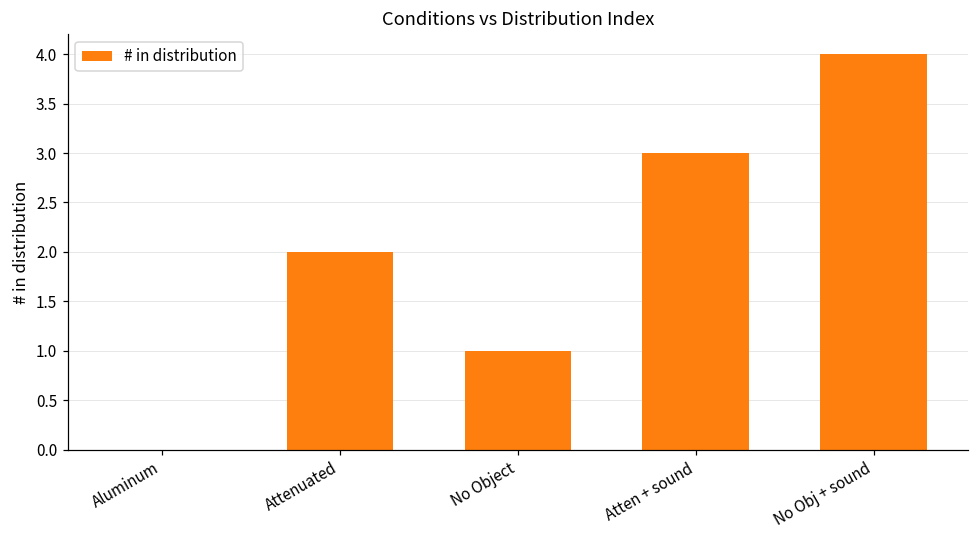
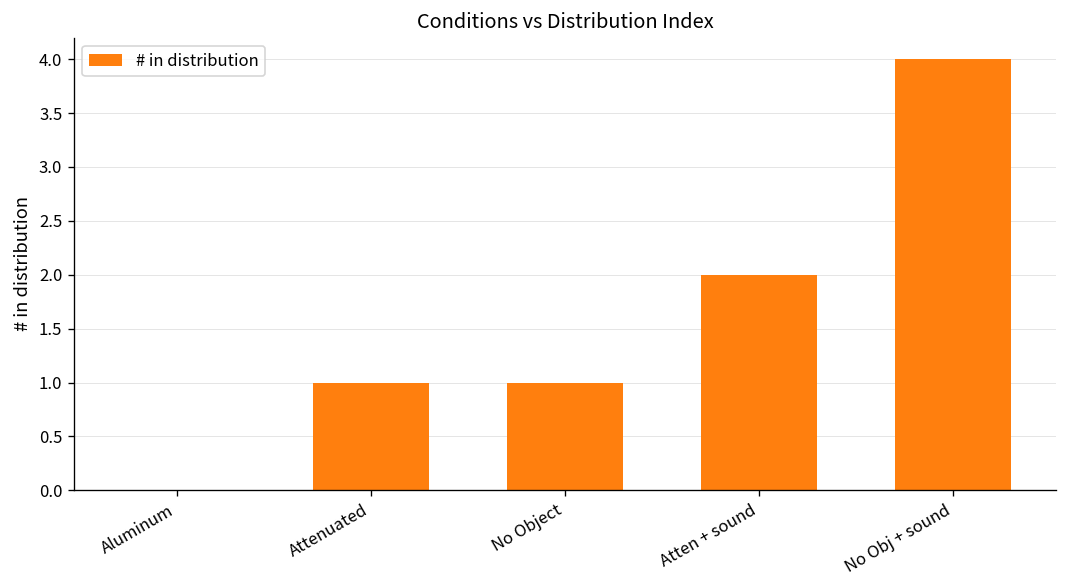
Attenuated: 2 -> 1
Atten + sound: 3 -> 2
